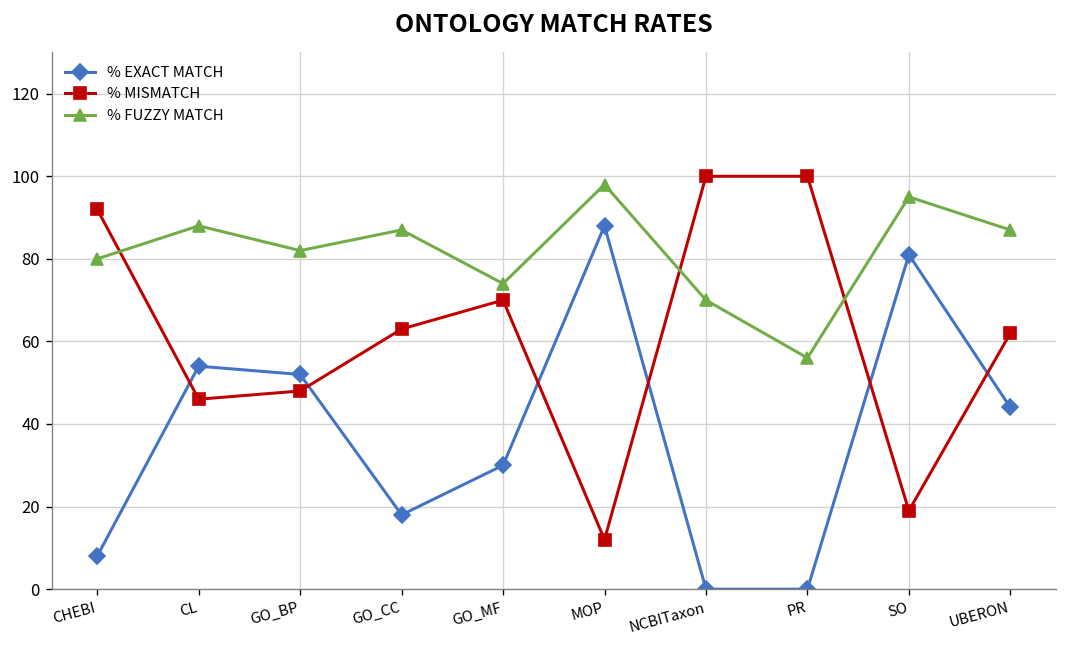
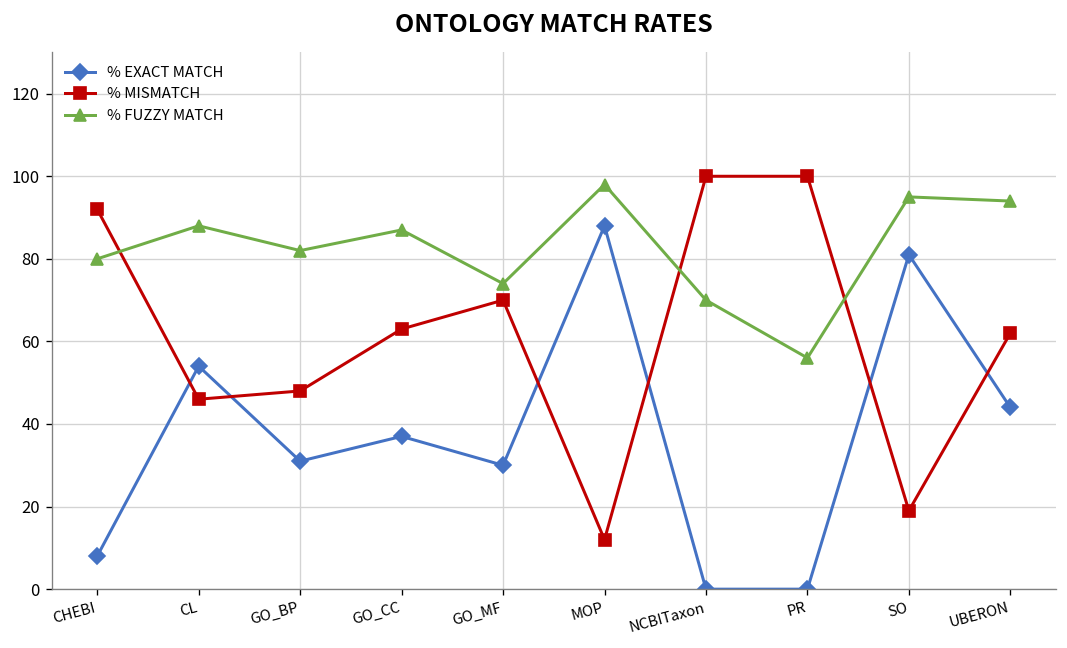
% EXACT MATCH, GO_BP: 52 -> 31
% EXACT MATCH, GO_CC: 18 -> 37
% FUZZY MATCH, UBERON: 87 -> 94
